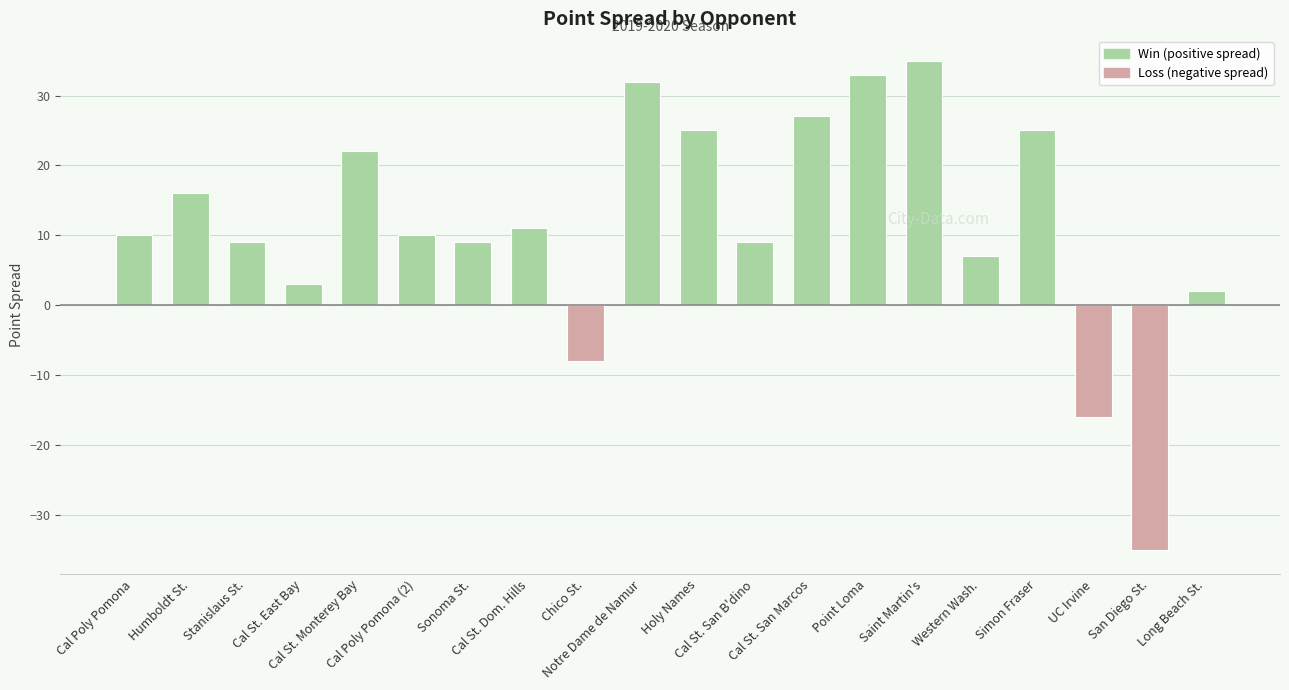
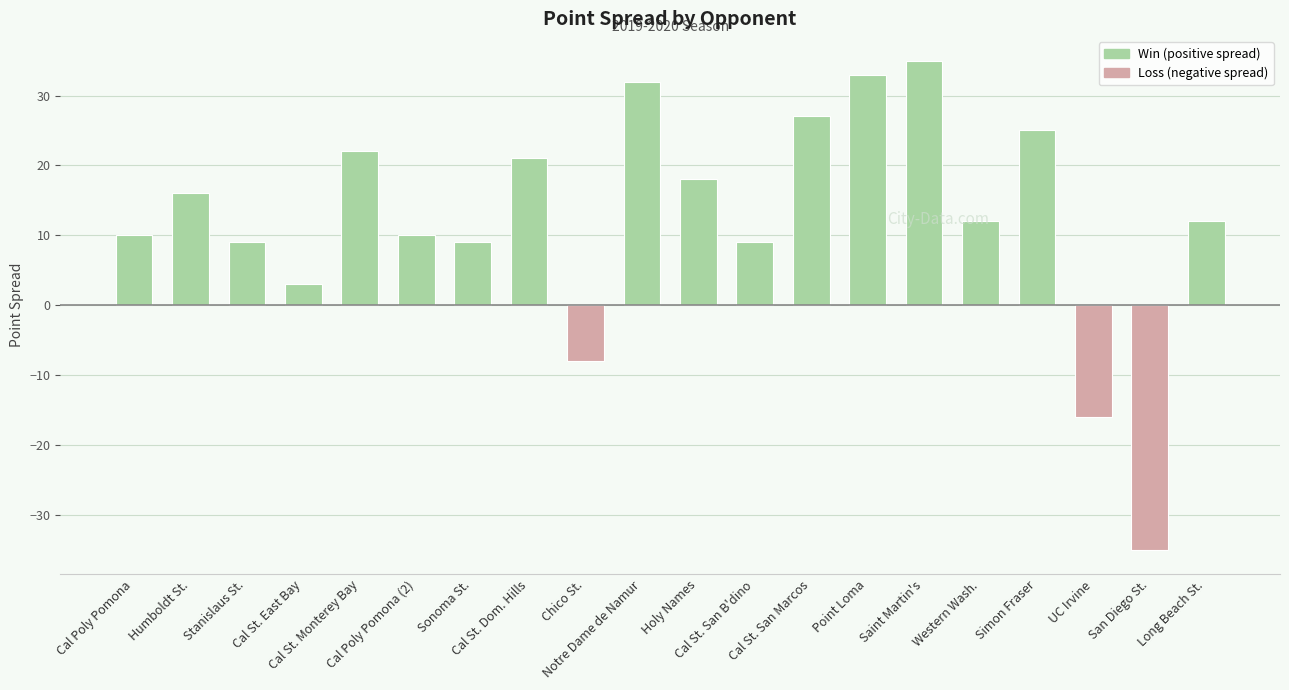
Cal St. Dom. Hills: 11 -> 21
Holy Names: 25 -> 18
Western Wash.: 7 -> 12
Long Beach St.: 2 -> 12
